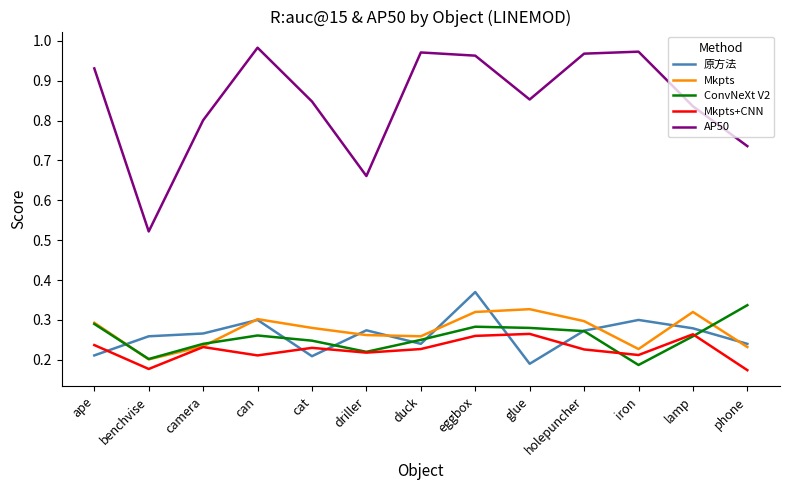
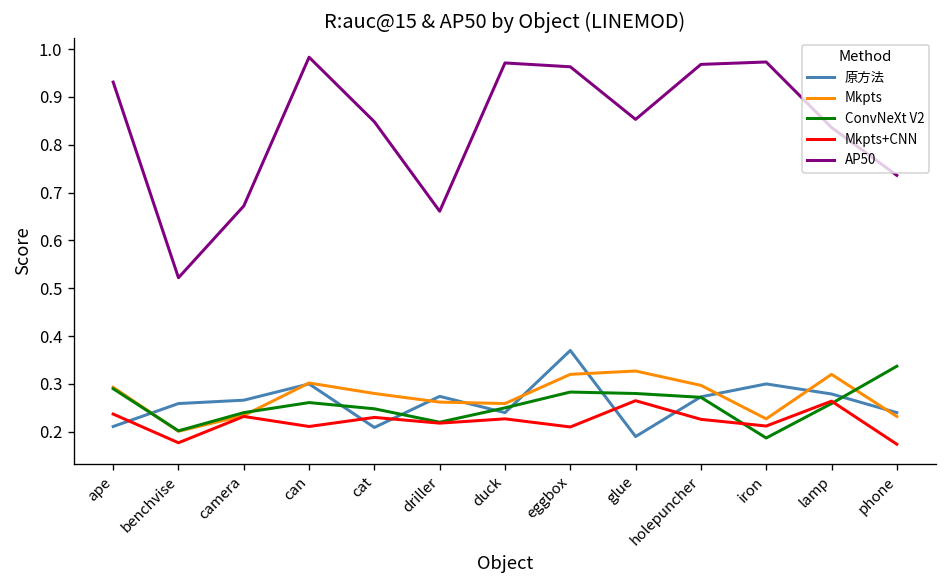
AP50, camera: 0.80 -> 0.67
Mkpts+CNN, eggbox: 0.26 -> 0.21
